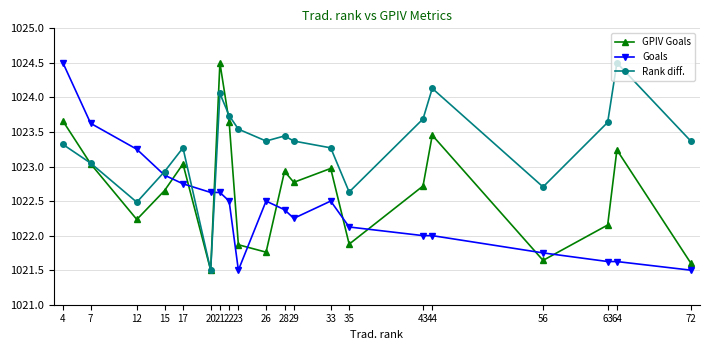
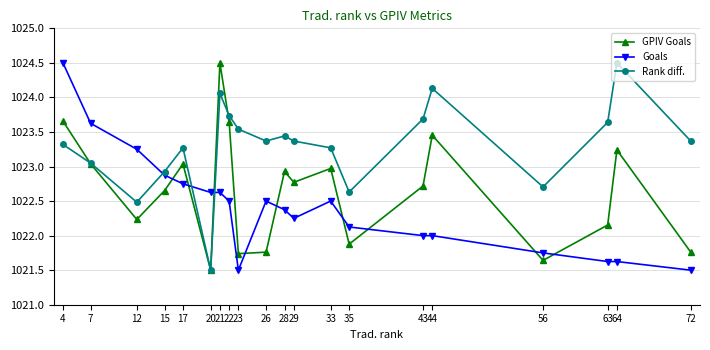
GPIV Goals, 23: 1021.9 -> 1021.7
GPIV Goals, 72: 1021.6 -> 1021.8
